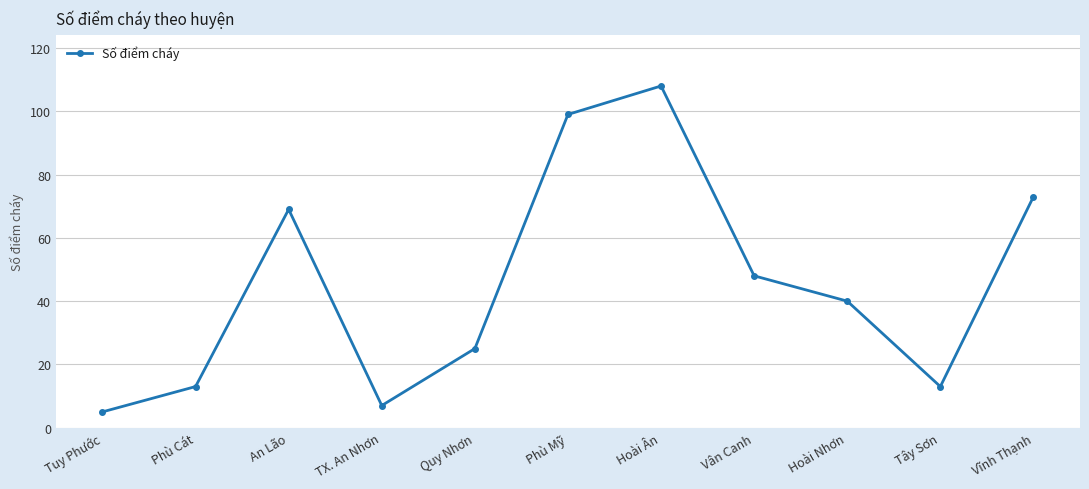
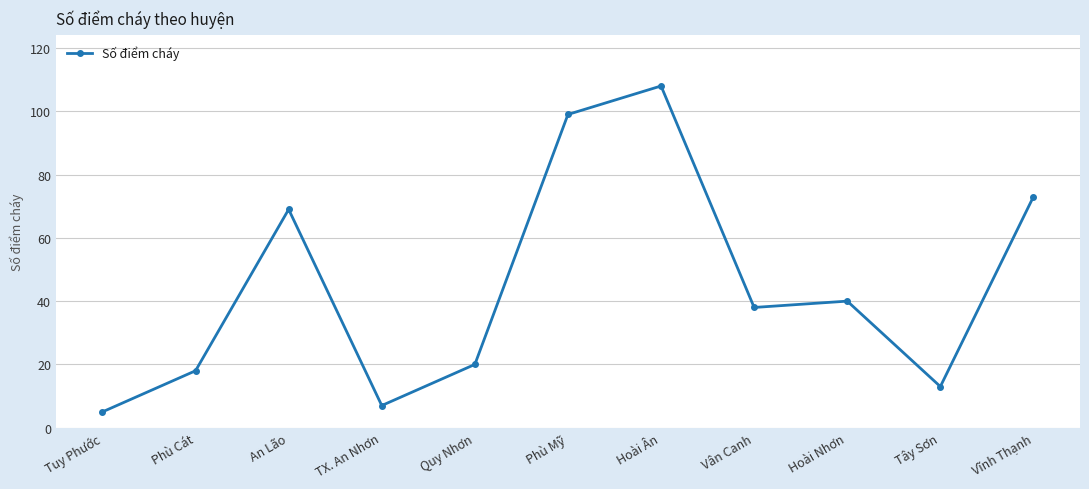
Phù Cát: 13 -> 18
Quy Nhơn: 25 -> 20
Vân Canh: 48 -> 38
